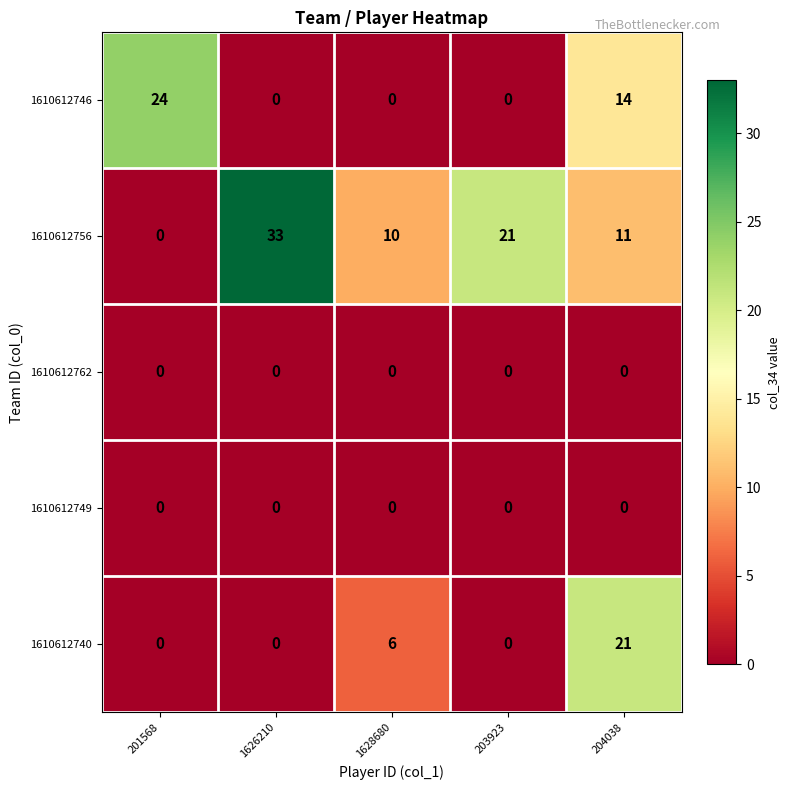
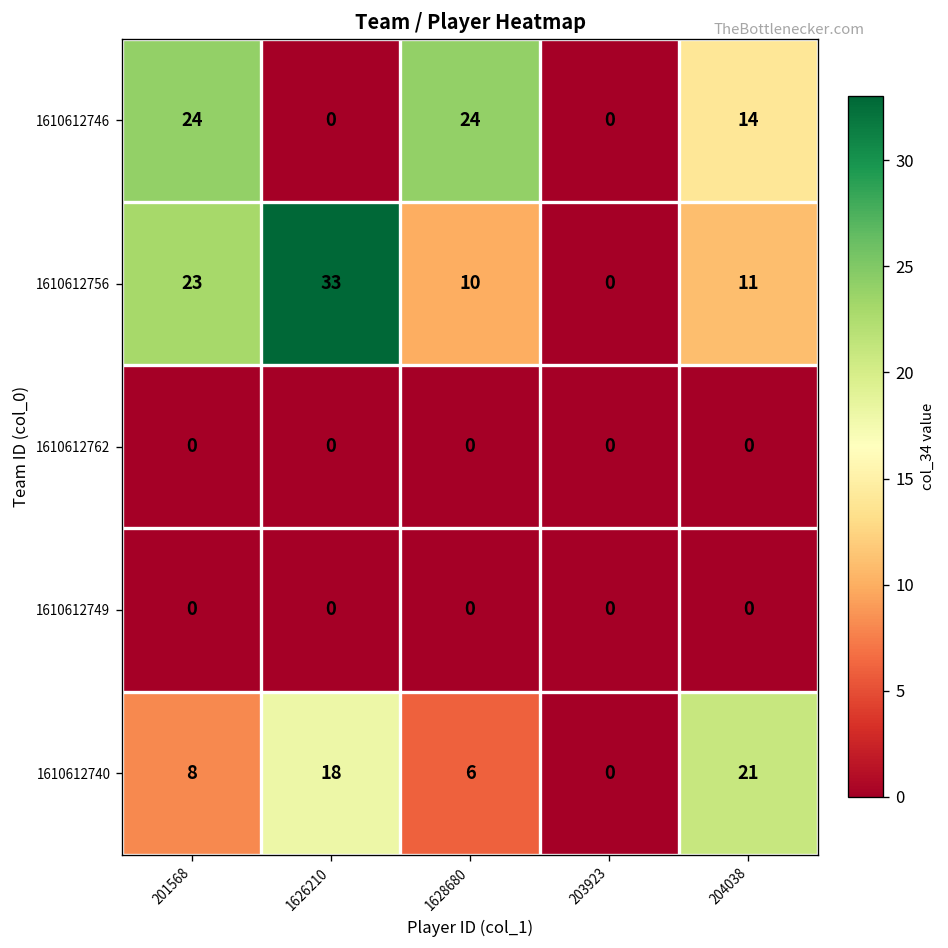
1610612746, 1628680: 0 -> 24
1610612756, 201568: 0 -> 23
1610612756, 203923: 21 -> 0
1610612740, 201568: 0 -> 8
1610612740, 1626210: 0 -> 18
